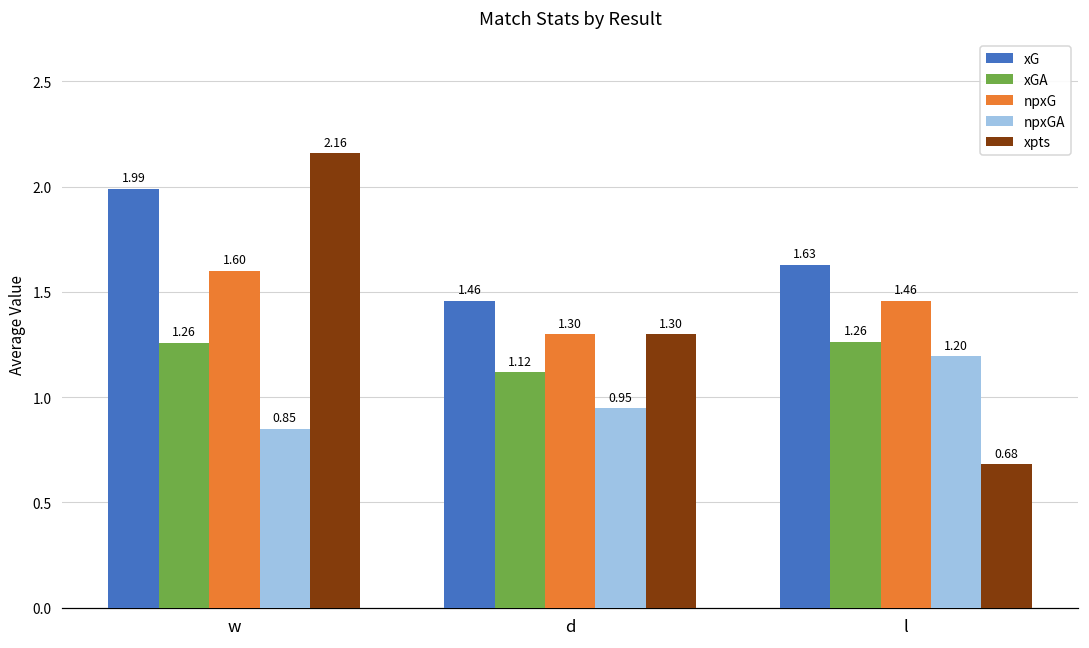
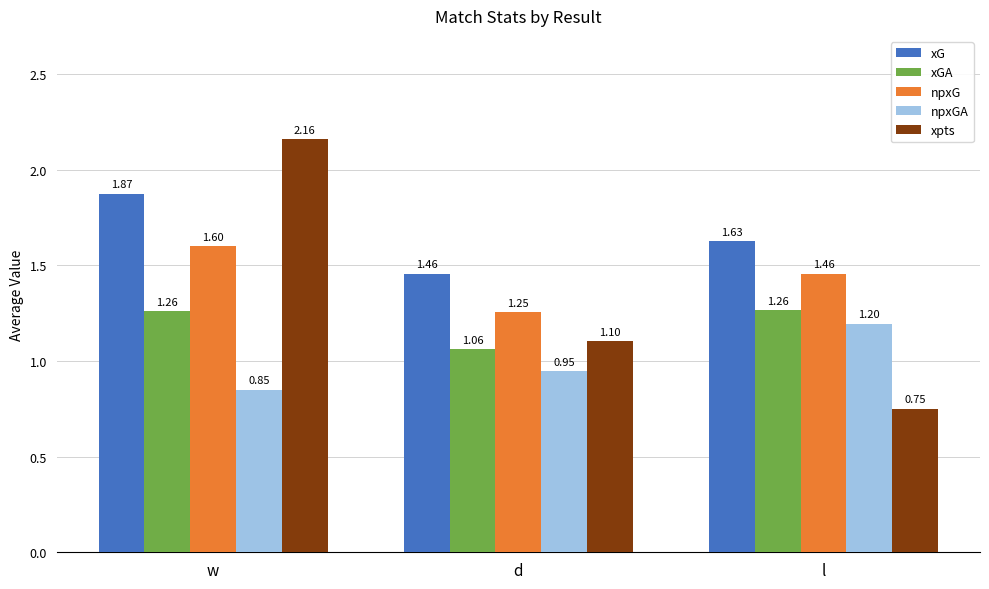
xG, w: 1.99 -> 1.87
xGA, d: 1.12 -> 1.06
npxG, d: 1.30 -> 1.25
xpts, d: 1.30 -> 1.10
xpts, l: 0.68 -> 0.75
